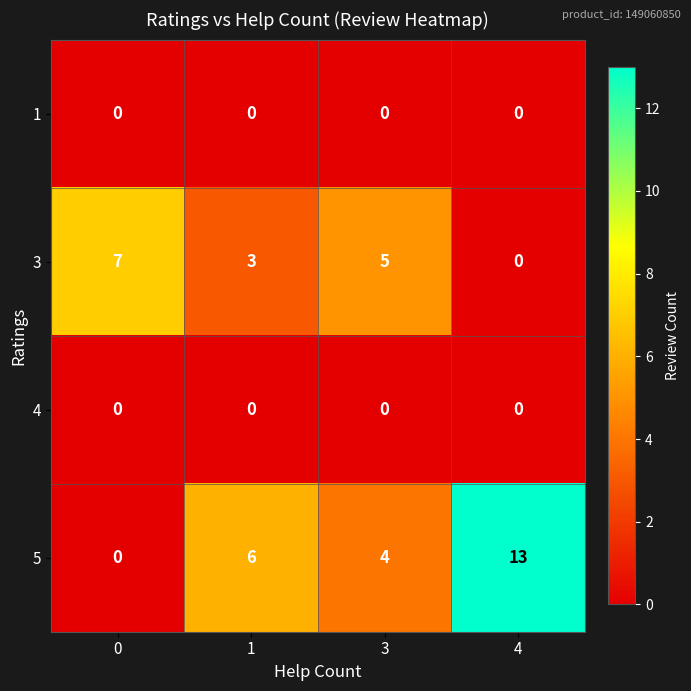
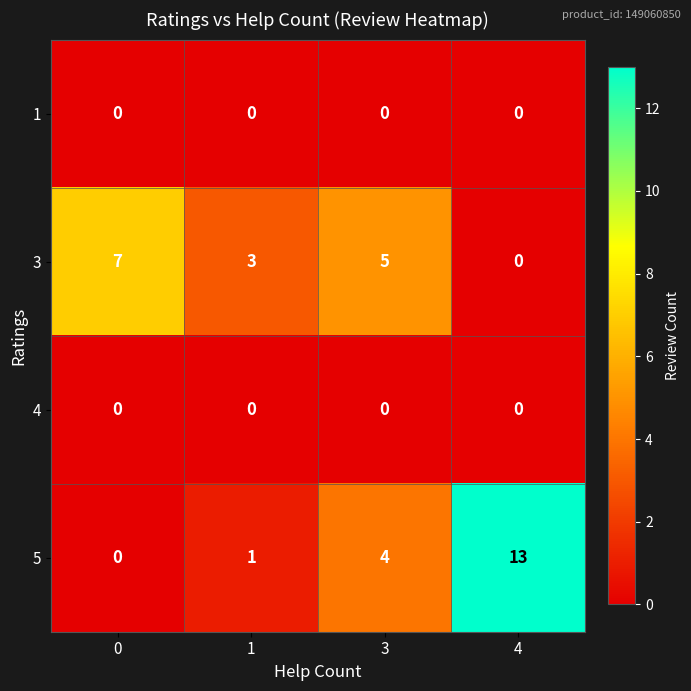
5, 1: 6 -> 1
